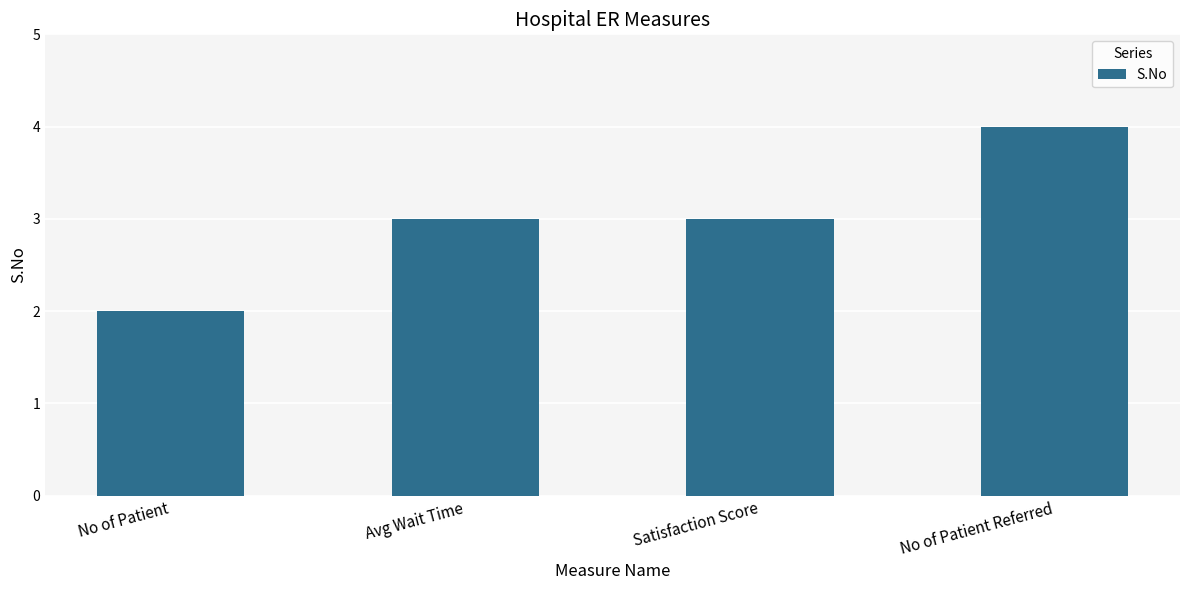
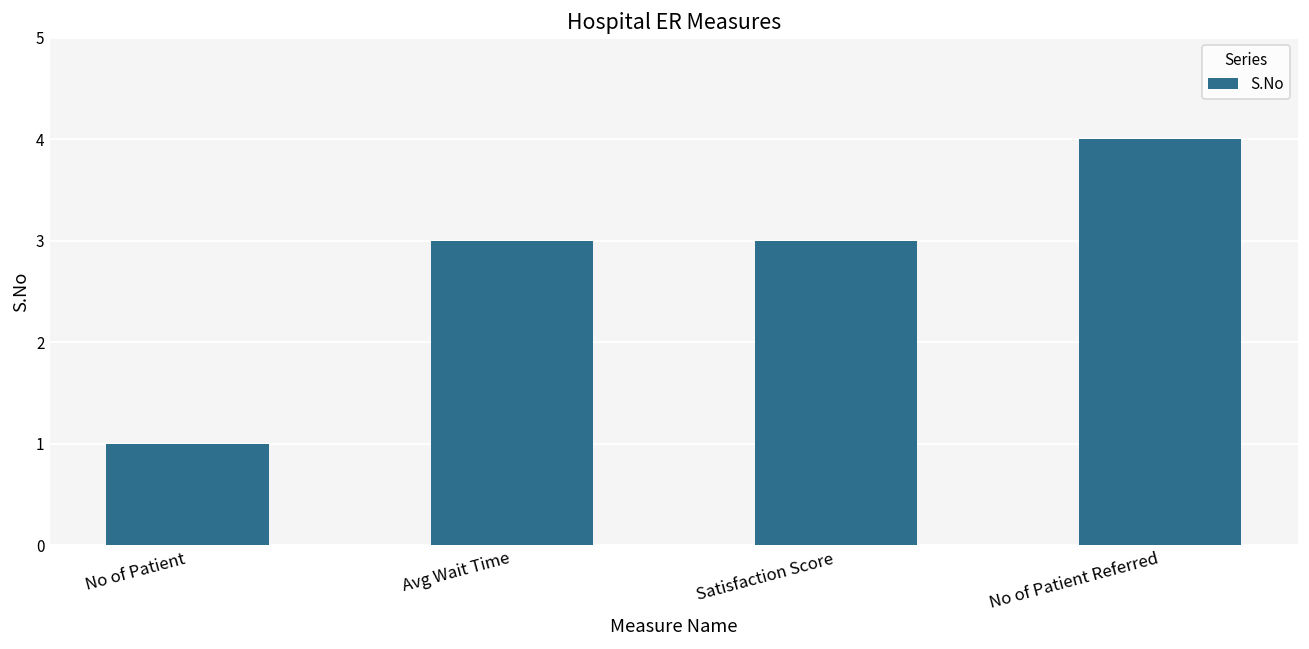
No of Patient: 2 -> 1
